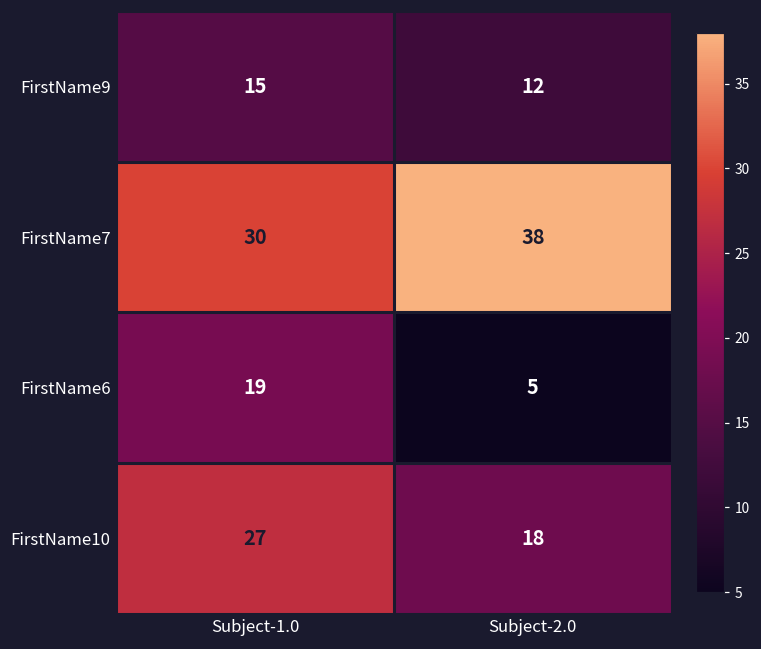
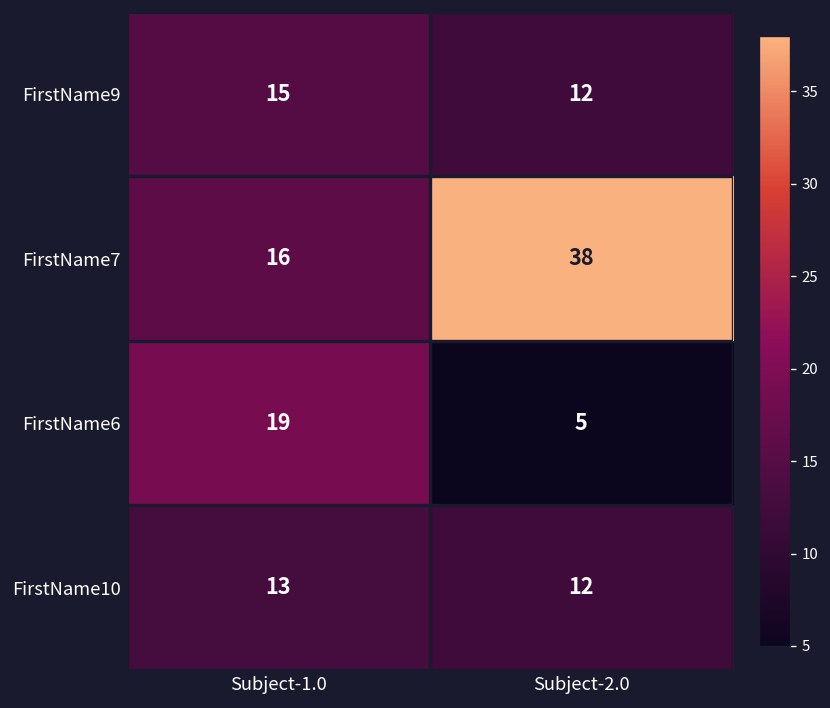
FirstName7, Subject-1.0: 30 -> 16
FirstName10, Subject-1.0: 27 -> 13
FirstName10, Subject-2.0: 18 -> 12
